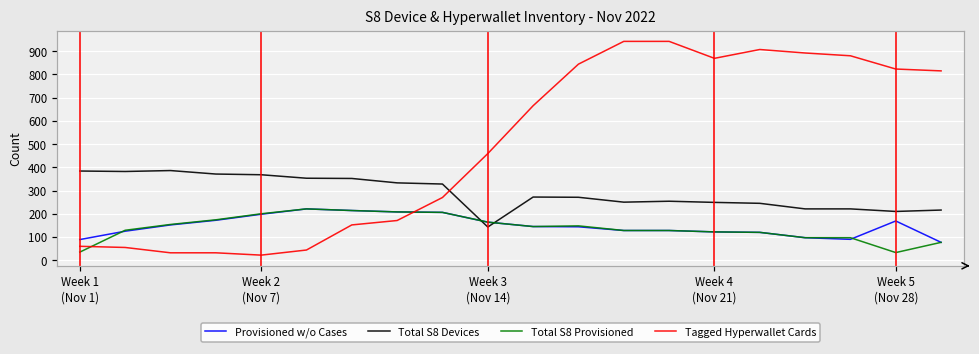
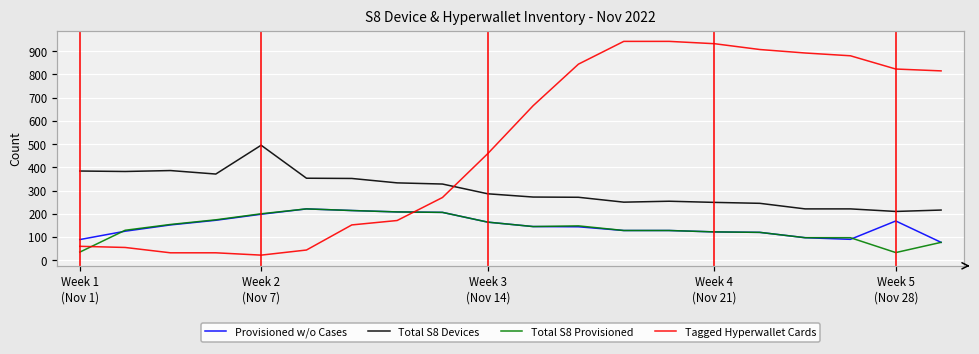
Total S8 Devices, Week 2 (Nov 7): 370 -> 500
Total S8 Devices, Week 3 (Nov 14): 140 -> 290
Tagged Hyperwallet Cards, Week 4 (Nov 21): 870 -> 930
